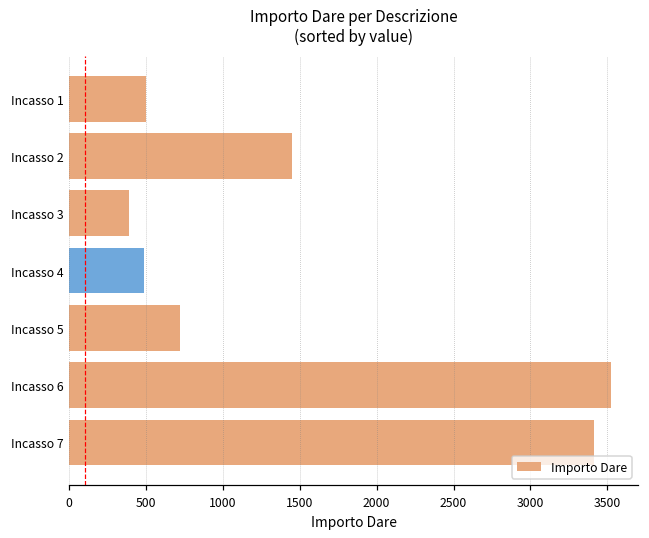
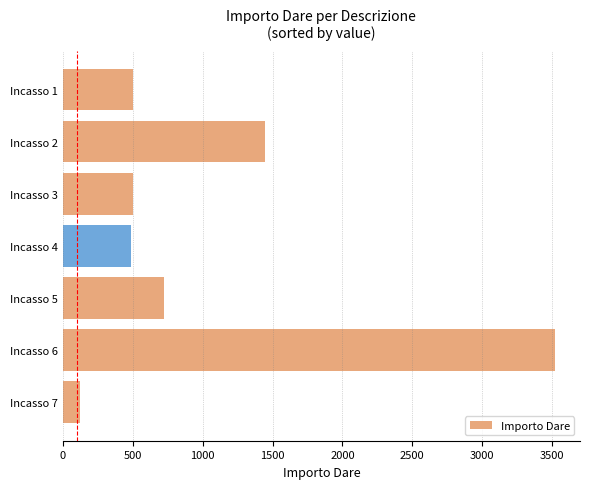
Incasso 3: 390 -> 500
Incasso 7: 3410 -> 120
